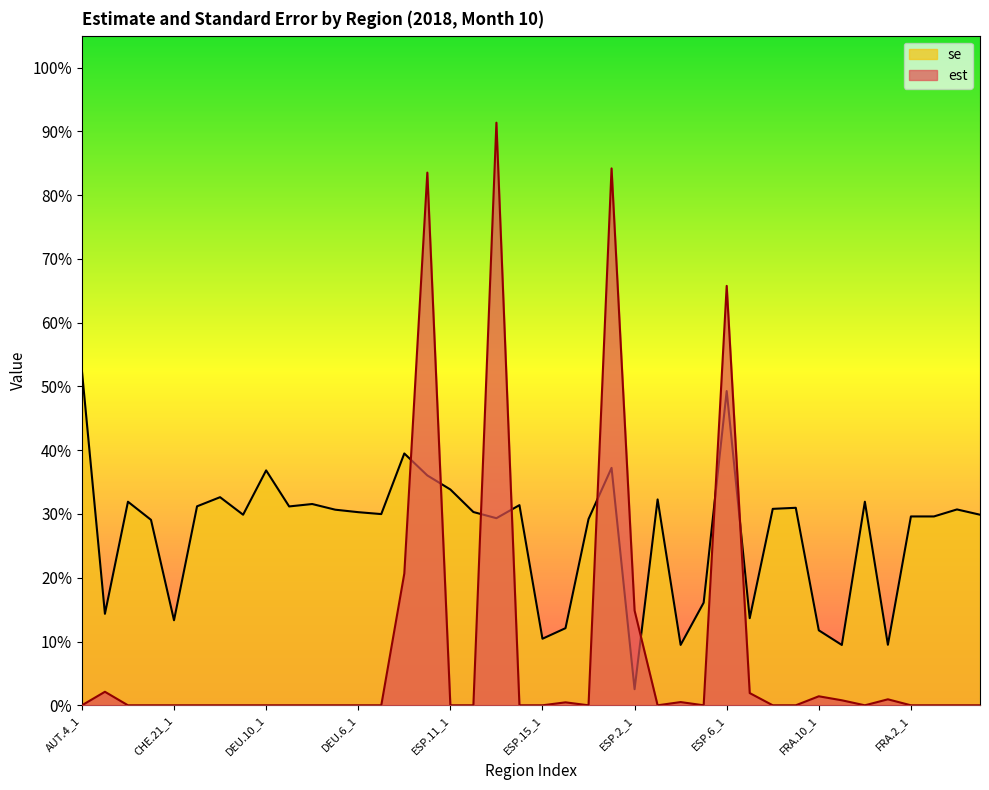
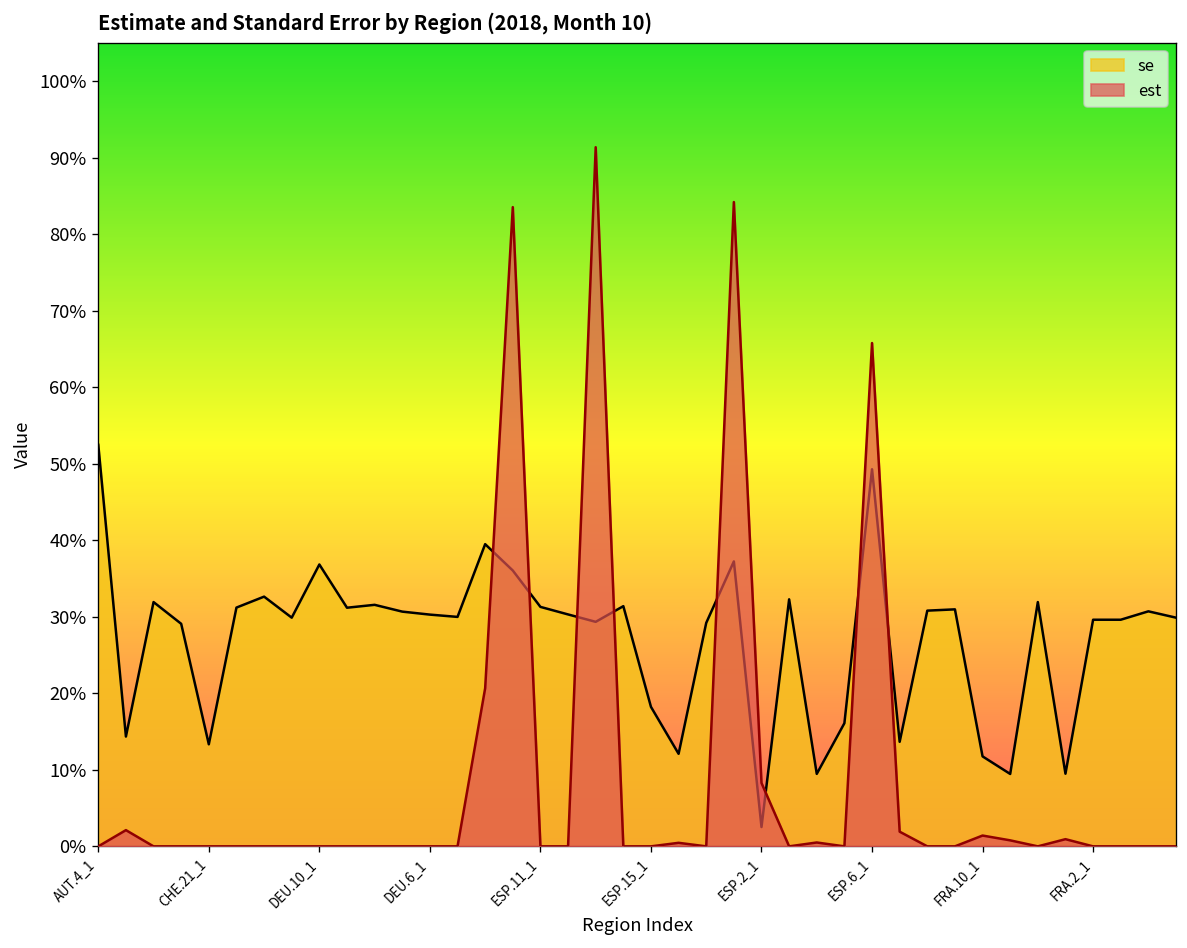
se, ESP.11_1: 34% -> 31%
se, ESP.15_1: 10% -> 18%
est, ESP.2_1: 15% -> 8%
